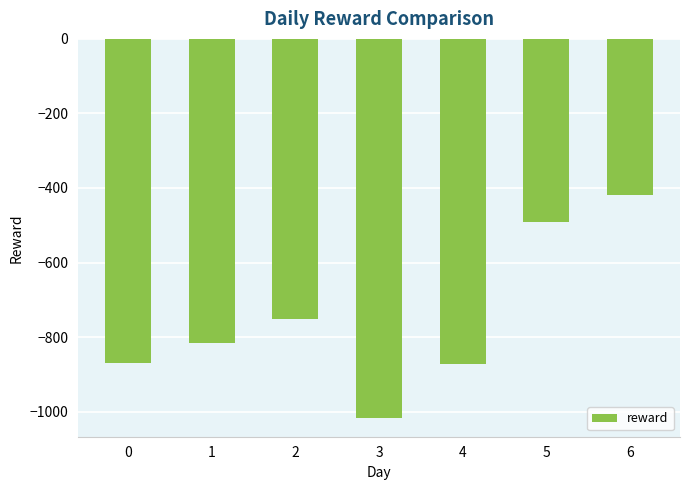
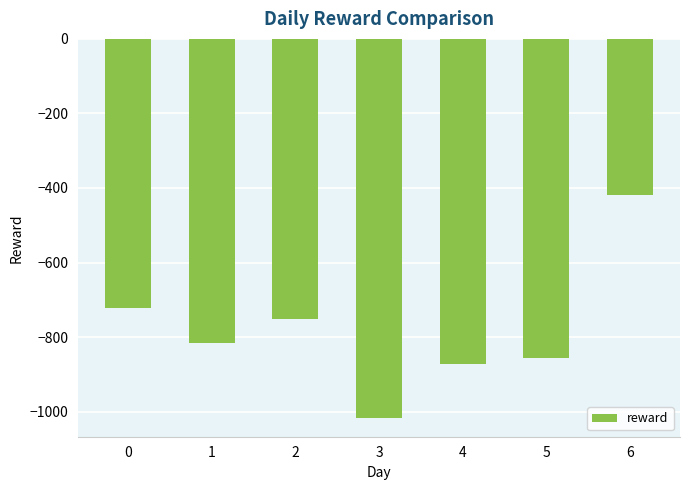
0: -870 -> -720
5: -490 -> -860
